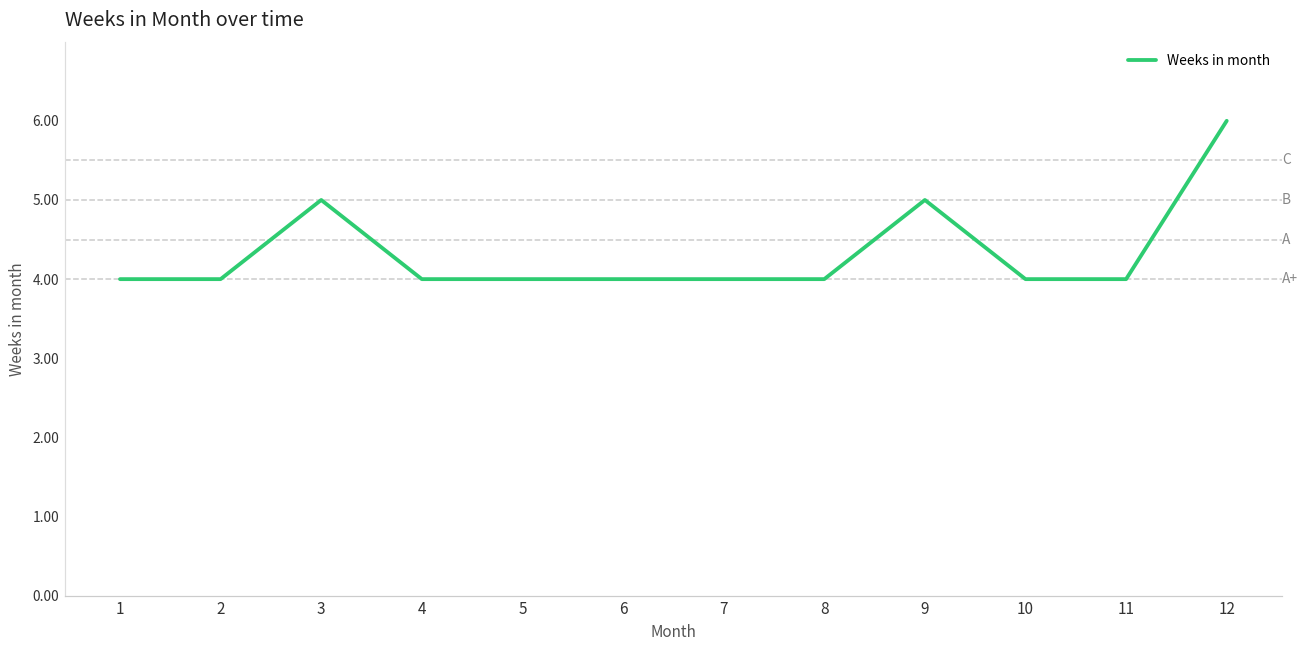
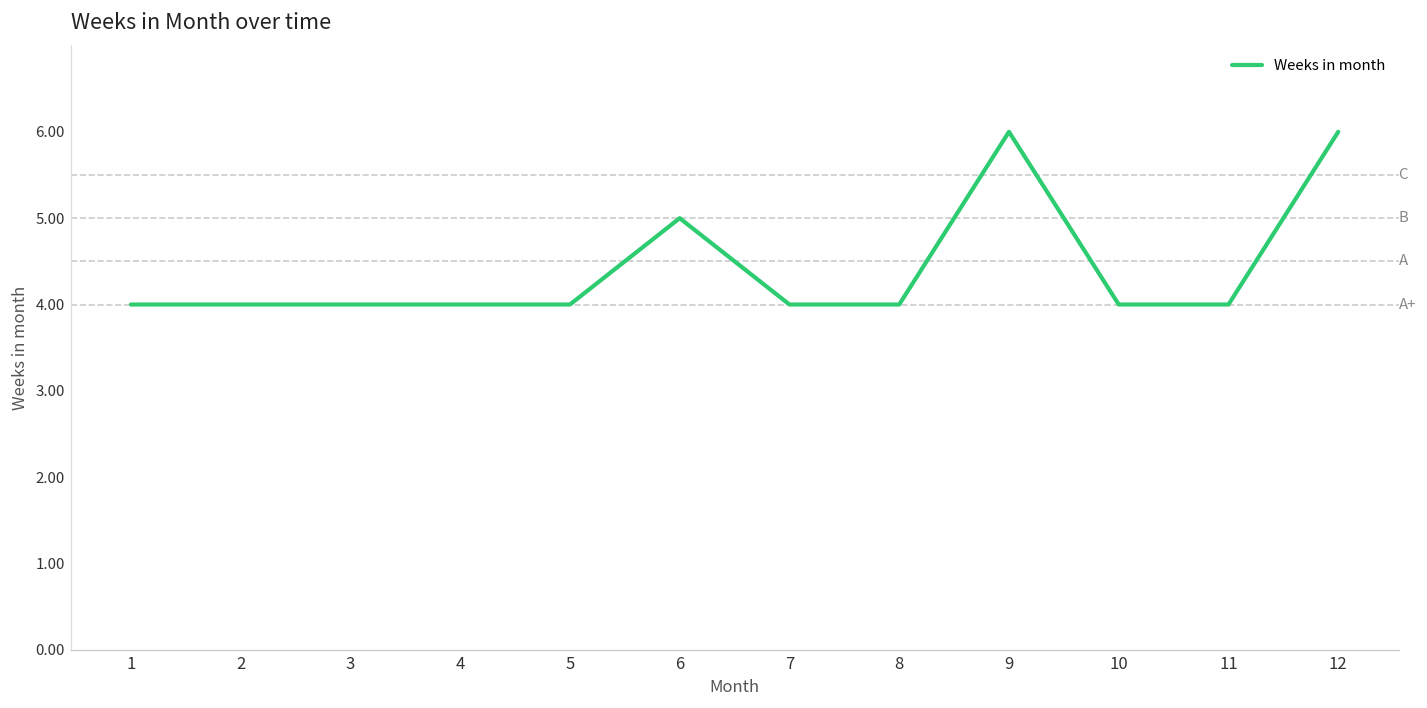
3: 5 -> 4
6: 4 -> 5
9: 5 -> 6
